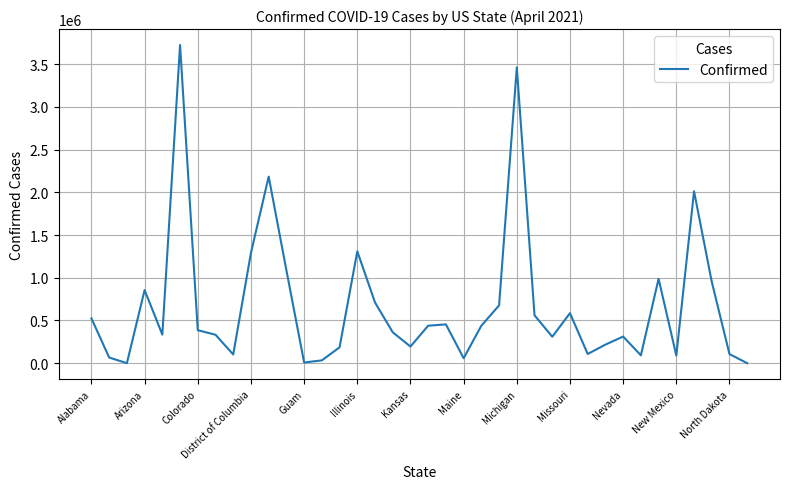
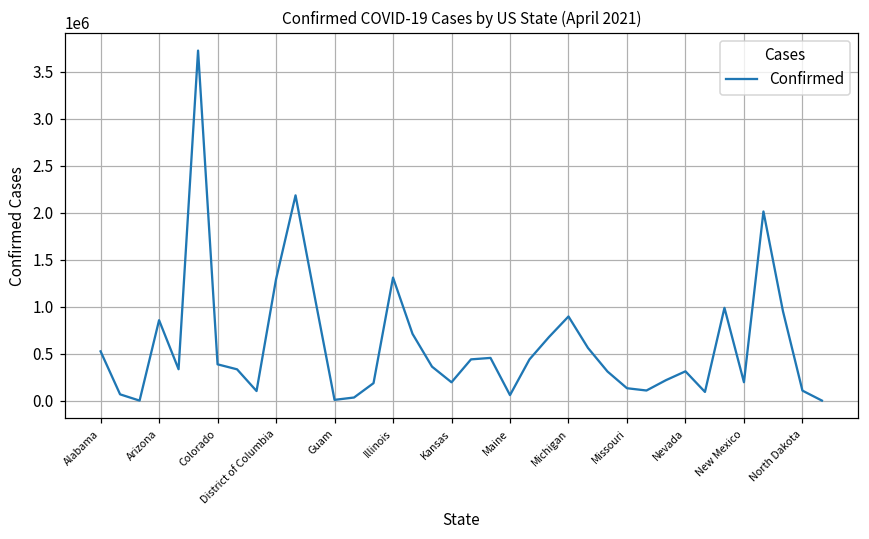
Michigan: 3500000 -> 900000
Missouri: 600000 -> 100000
New Mexico: 100000 -> 200000
